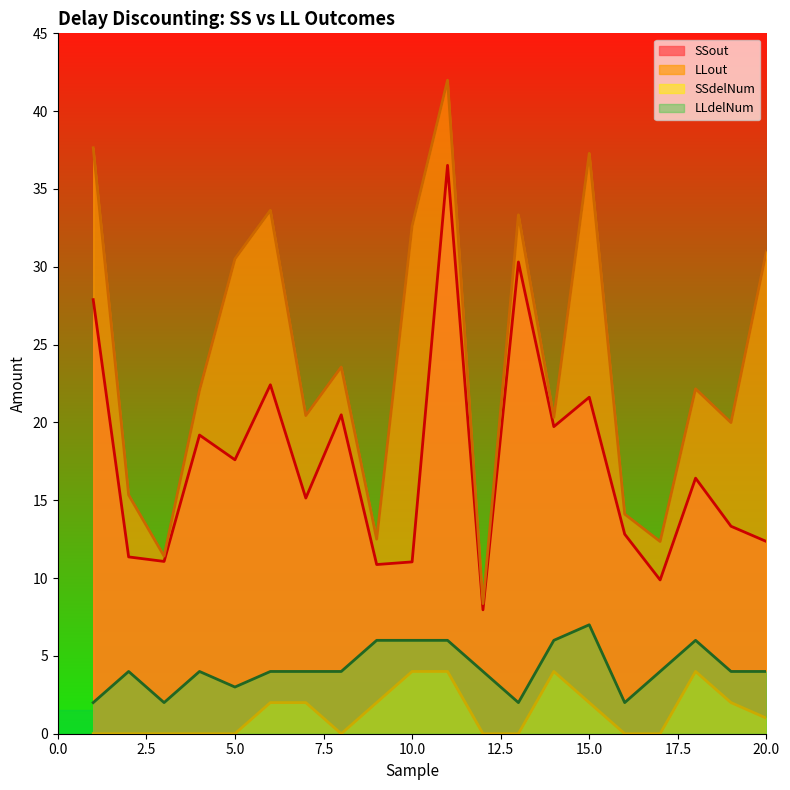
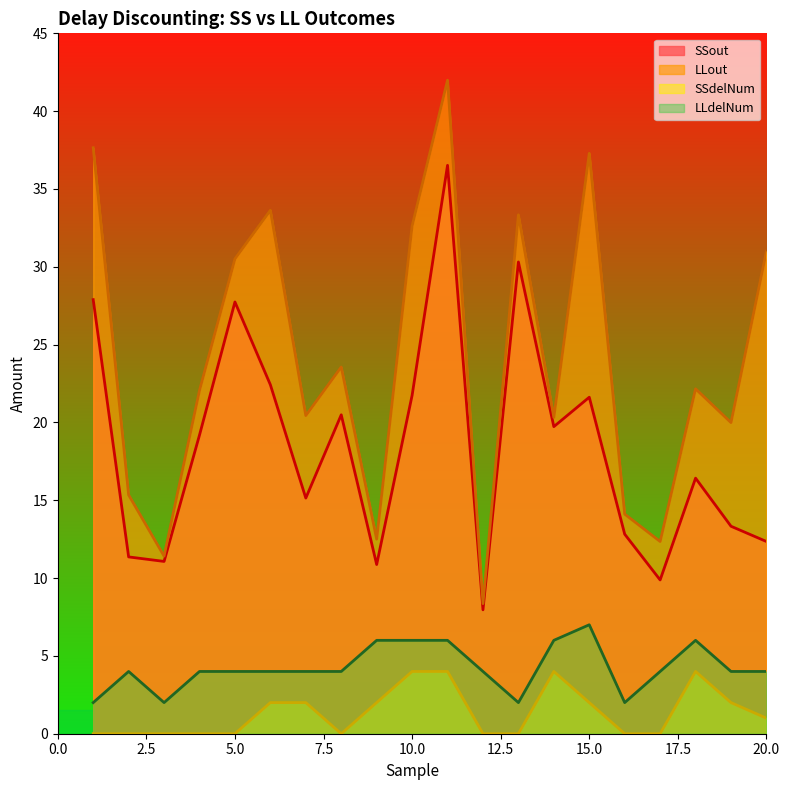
SSout, 5.0: 17.6 -> 27.7
LLdelNum, 5.0: 3 -> 4
SSout, 10.0: 11.0 -> 21.7
